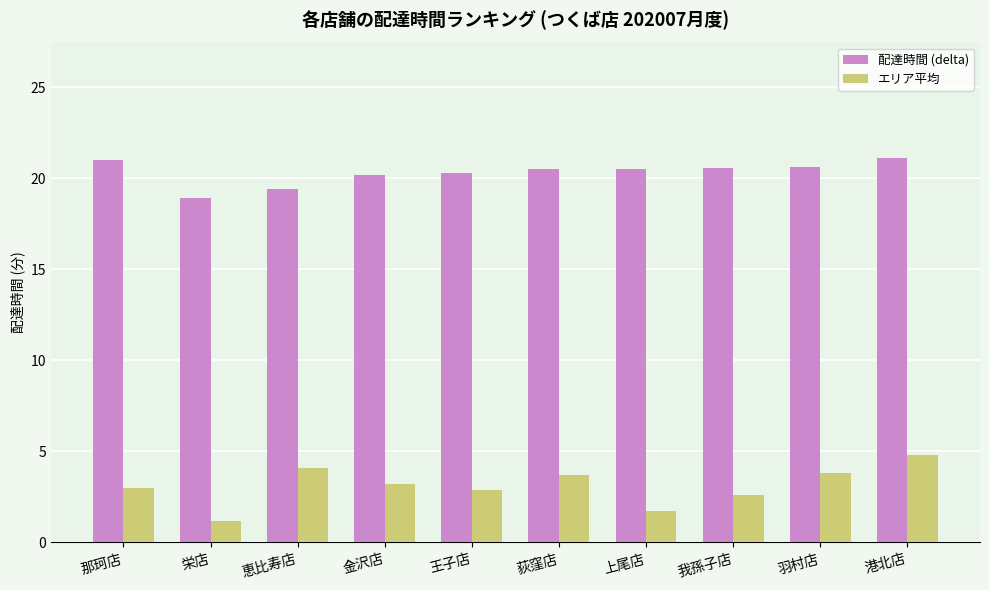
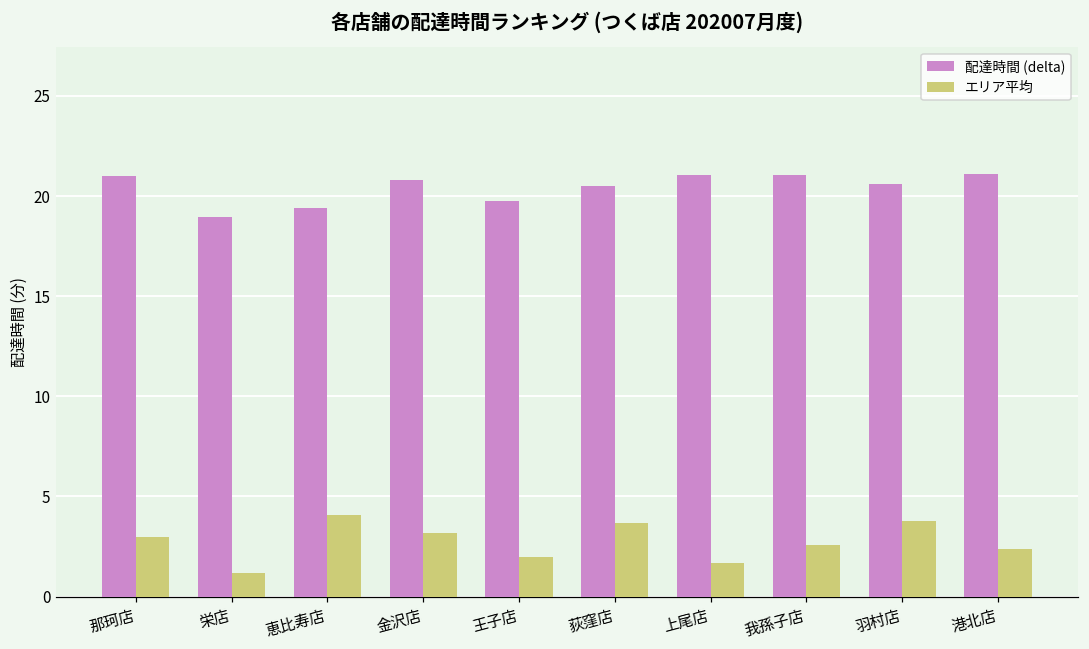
配達時間 (delta), 金沢店: 20.2 -> 20.8
配達時間 (delta), 王子店: 20.3 -> 19.8
エリア平均, 王子店: 2.9 -> 2.0
配達時間 (delta), 上尾店: 20.5 -> 21.0
配達時間 (delta), 我孫子店: 20.6 -> 21.0
エリア平均, 港北店: 4.8 -> 2.4
